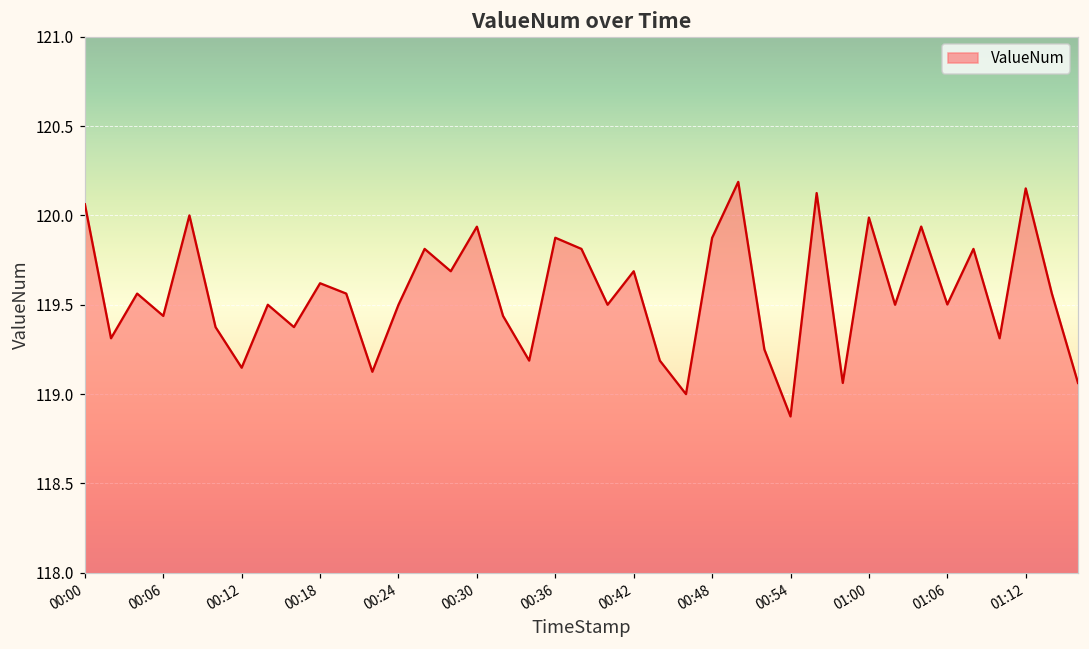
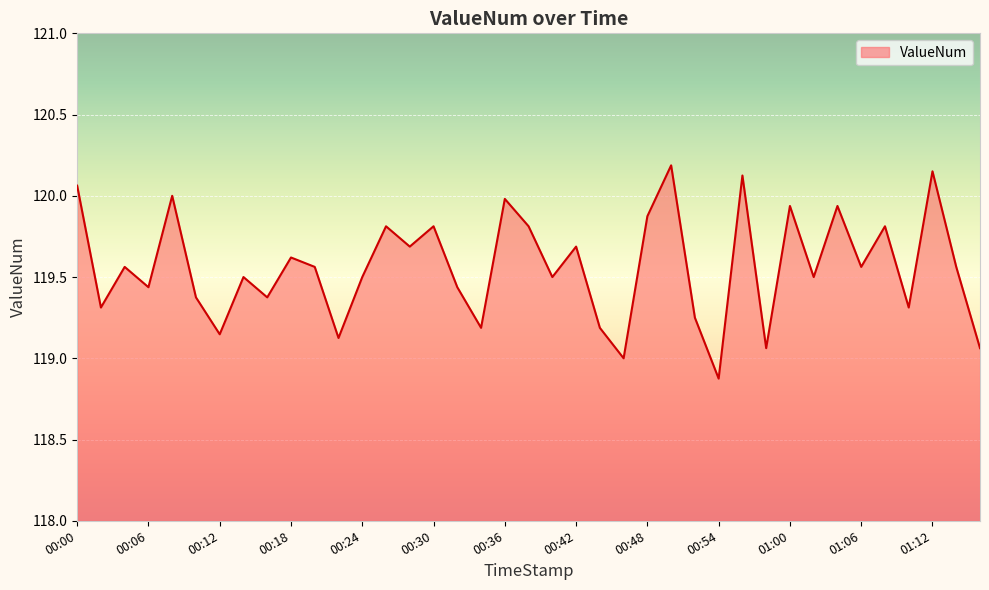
00:30: 119.94 -> 119.81
00:36: 119.88 -> 119.98
01:00: 119.99 -> 119.94
01:06: 119.50 -> 119.56
